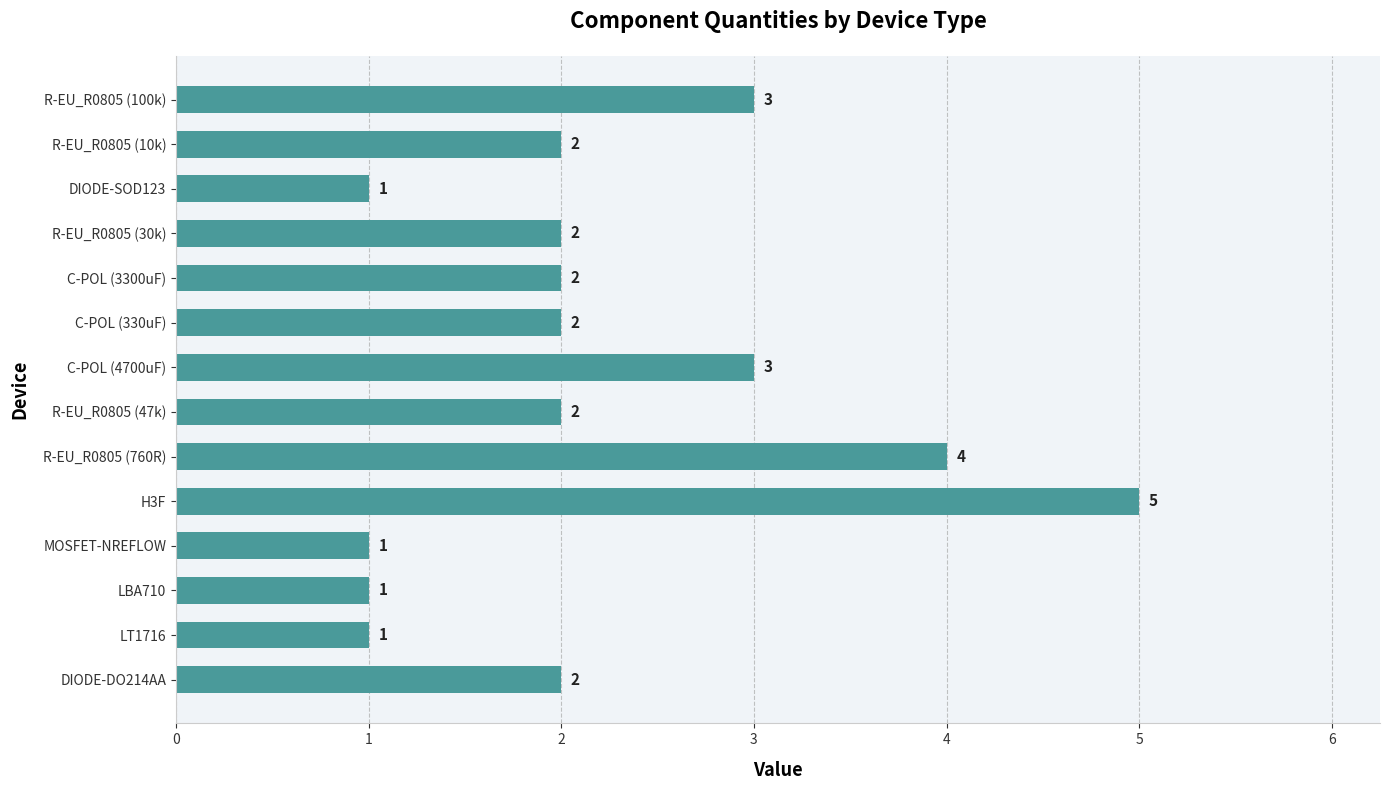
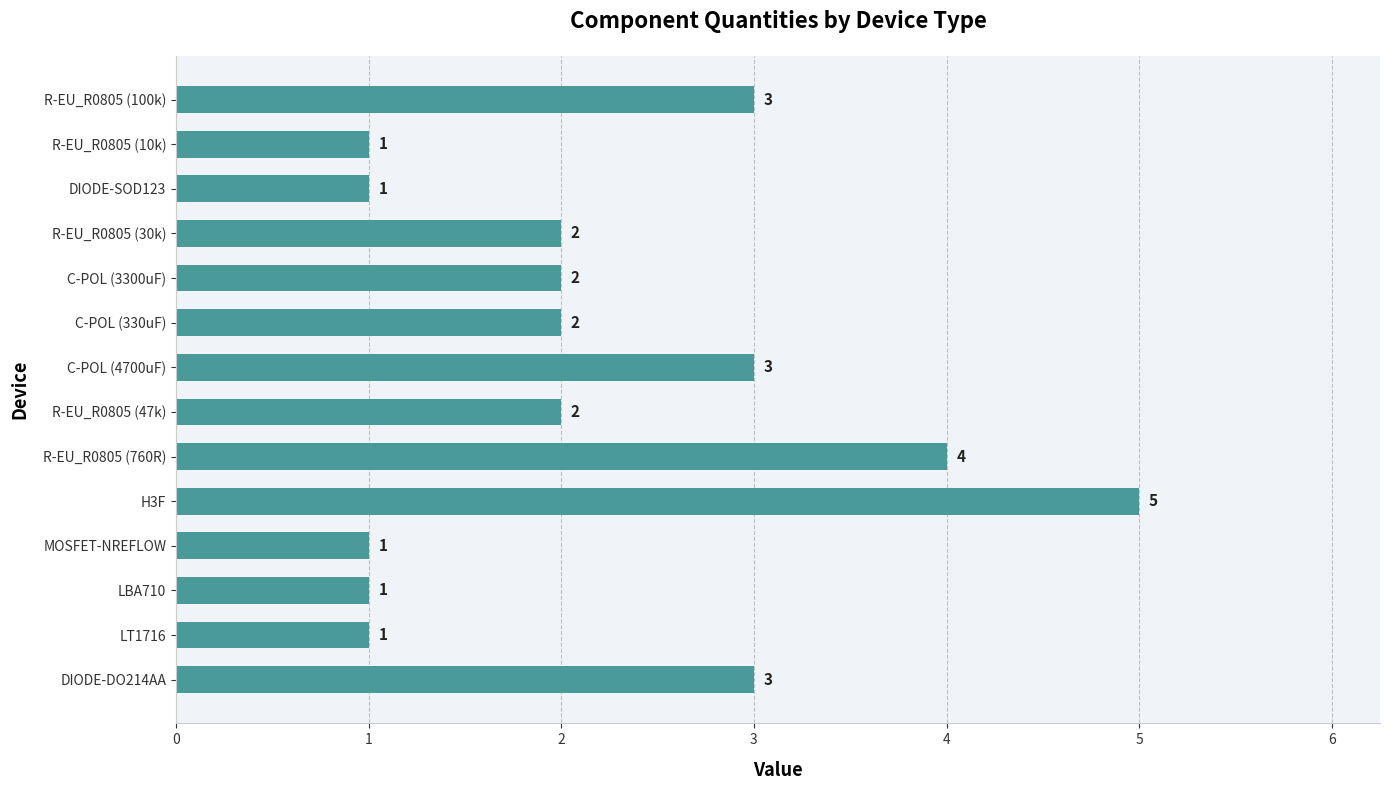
R-EU_R0805 (10k): 2 -> 1
DIODE-DO214AA: 2 -> 3
